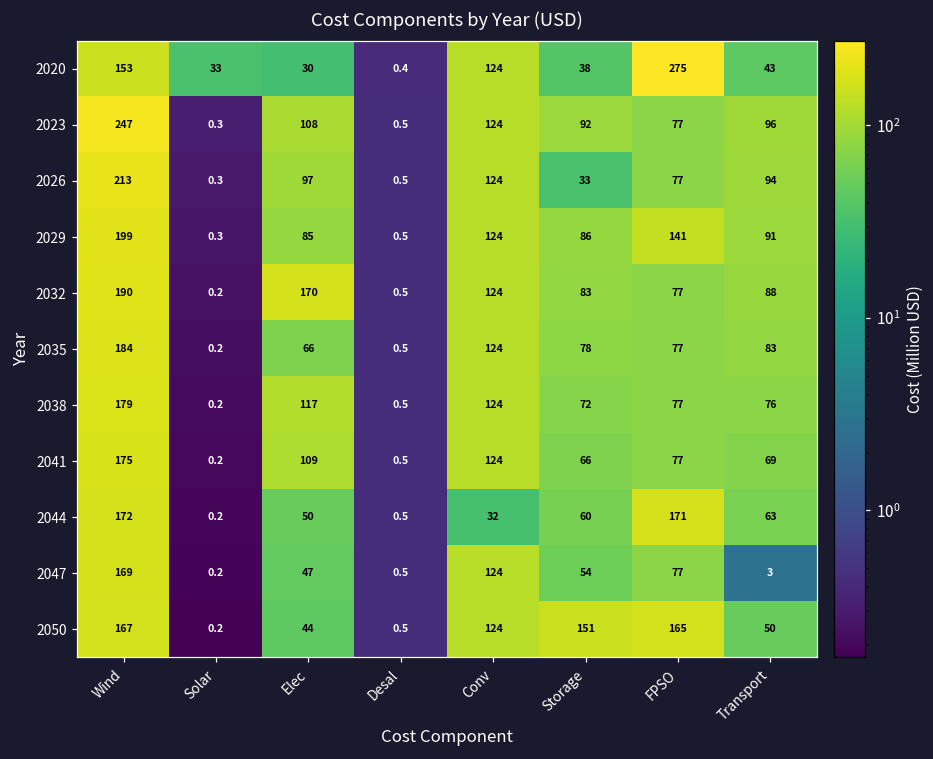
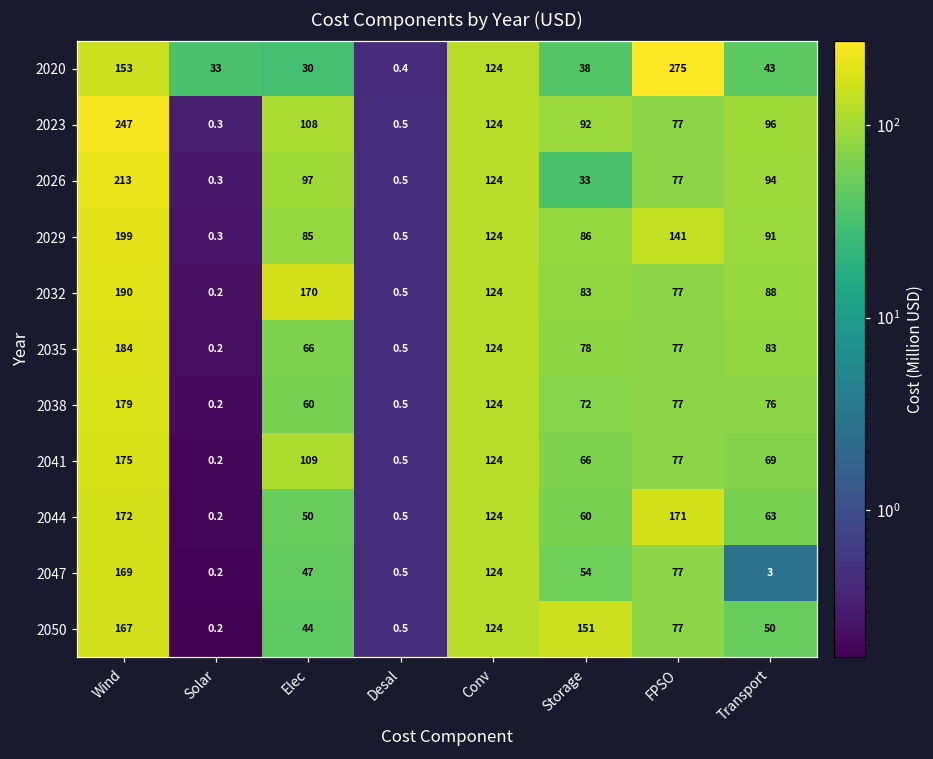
2038, Elec: 117 -> 60
2044, Conv: 32 -> 124
2050, FPSO: 165 -> 77
